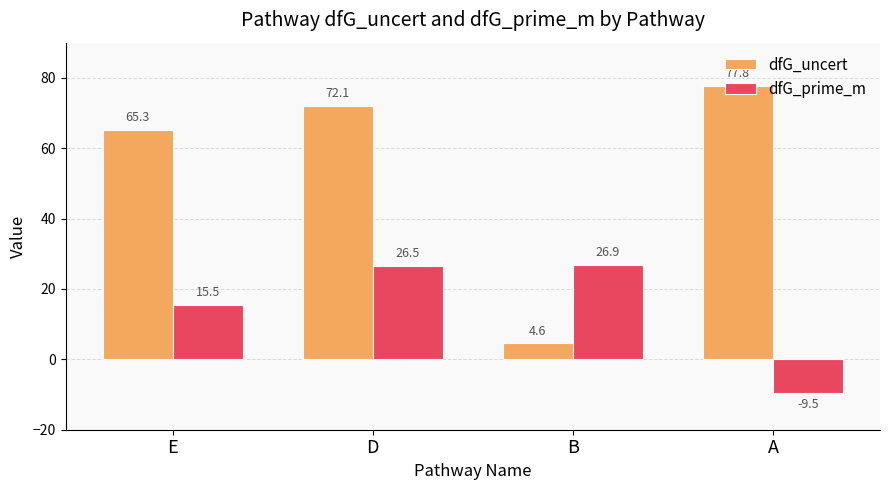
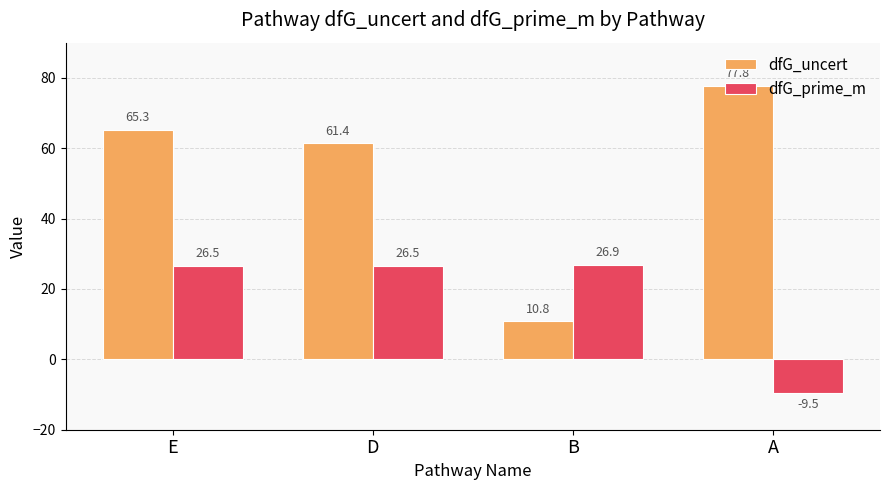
dfG_prime_m, E: 15.5 -> 26.5
dfG_uncert, D: 72.1 -> 61.4
dfG_uncert, B: 4.6 -> 10.8
